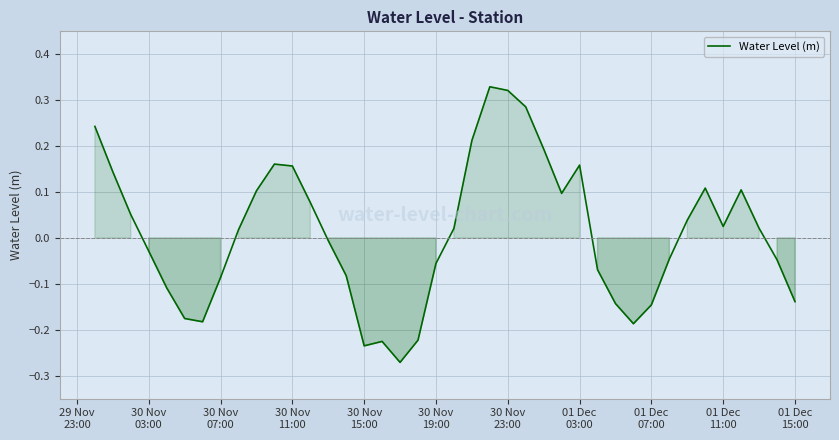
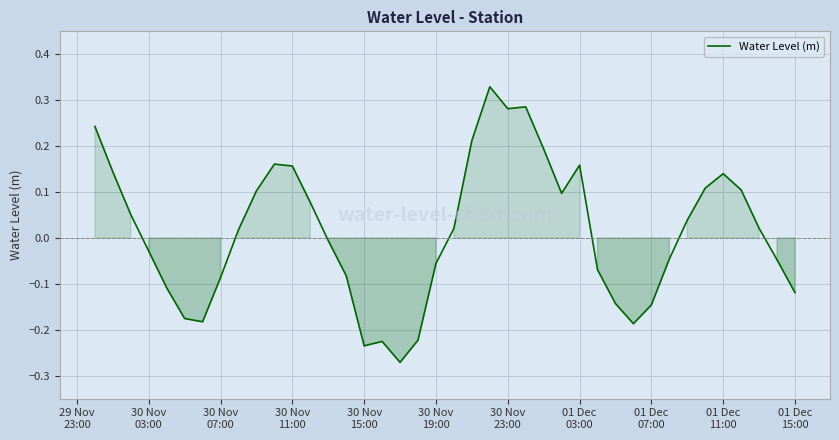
30 Nov 23:00: 0.32 -> 0.28
01 Dec 11:00: 0.03 -> 0.14
01 Dec 15:00: -0.14 -> -0.12
